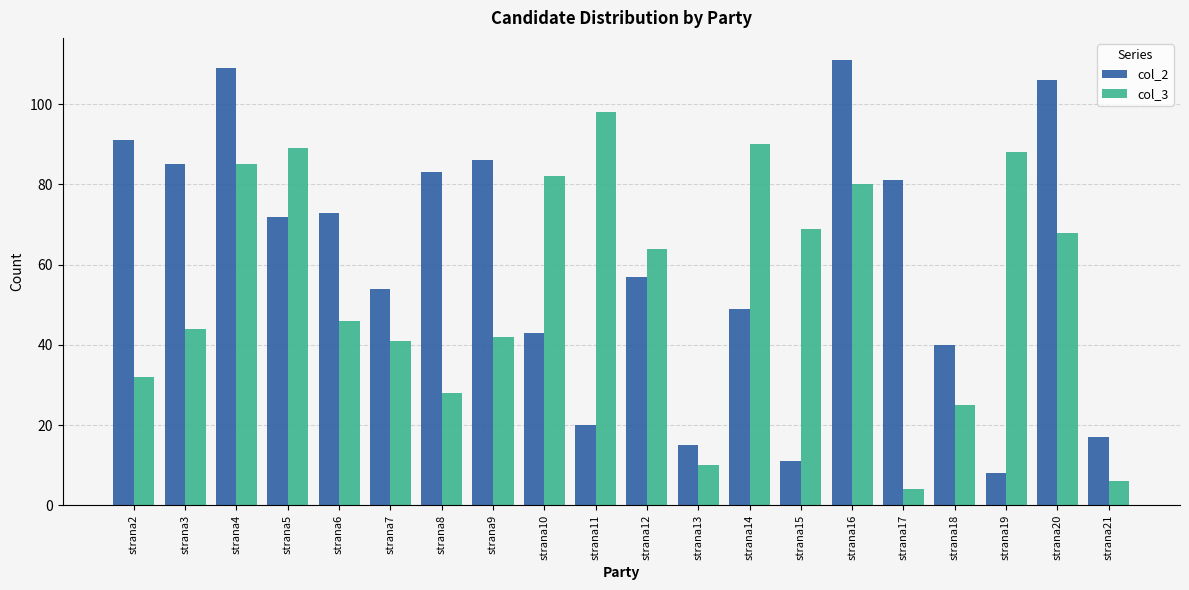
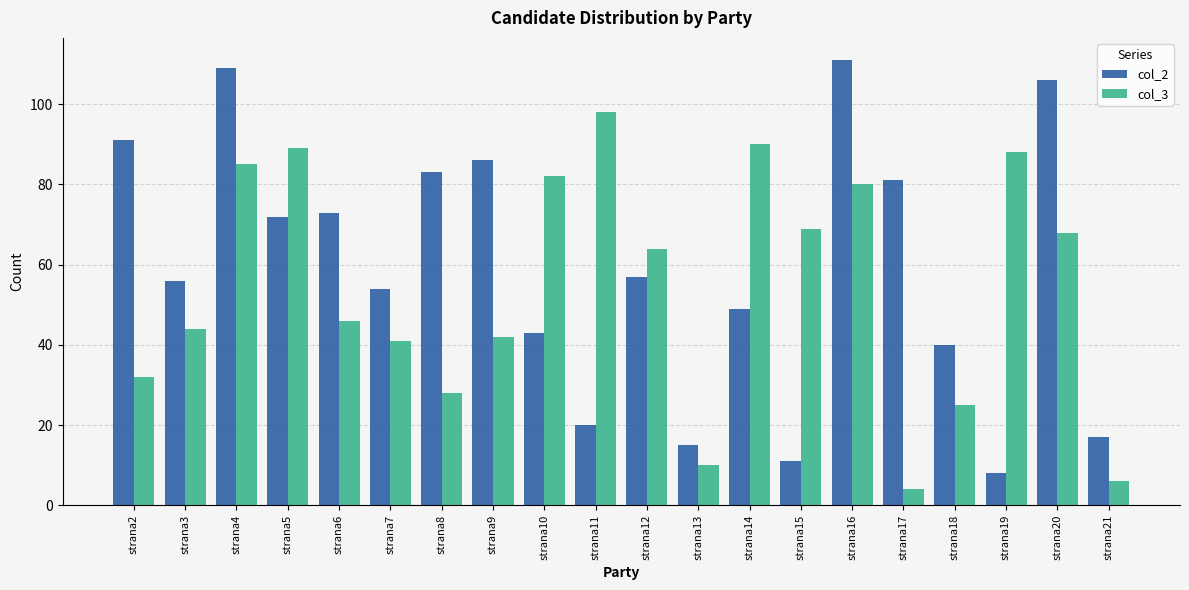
col_2, strana3: 85 -> 56
